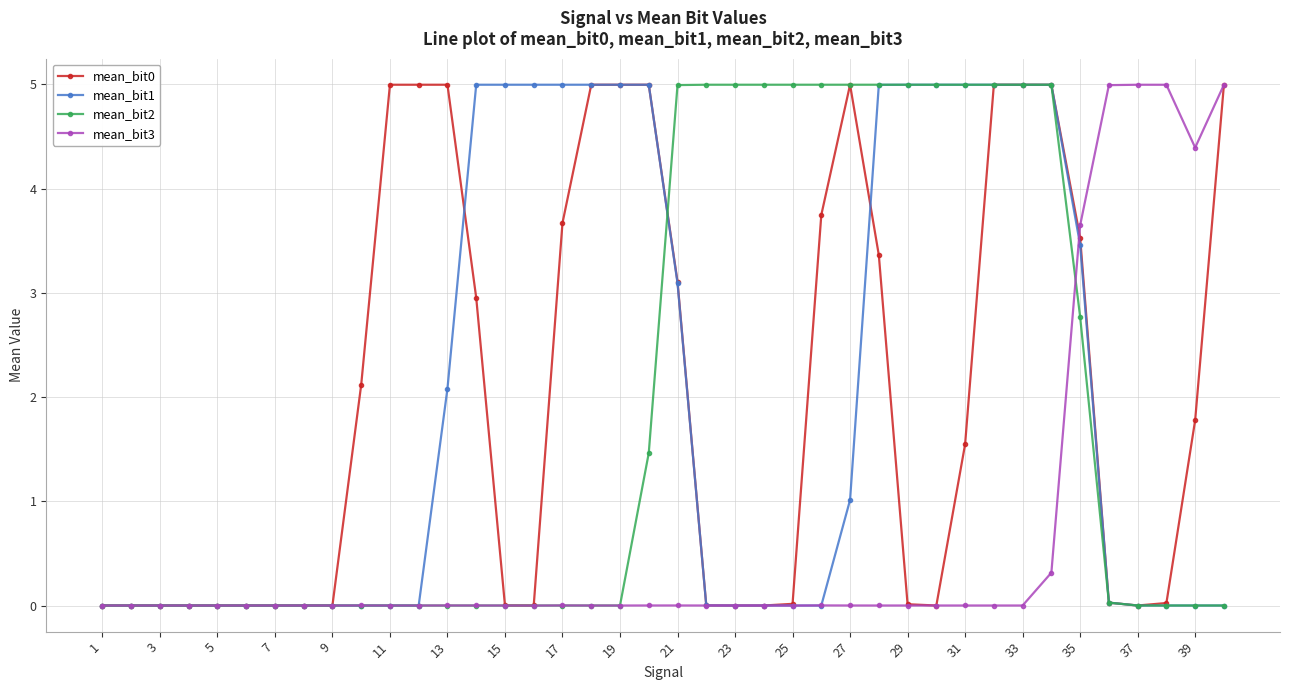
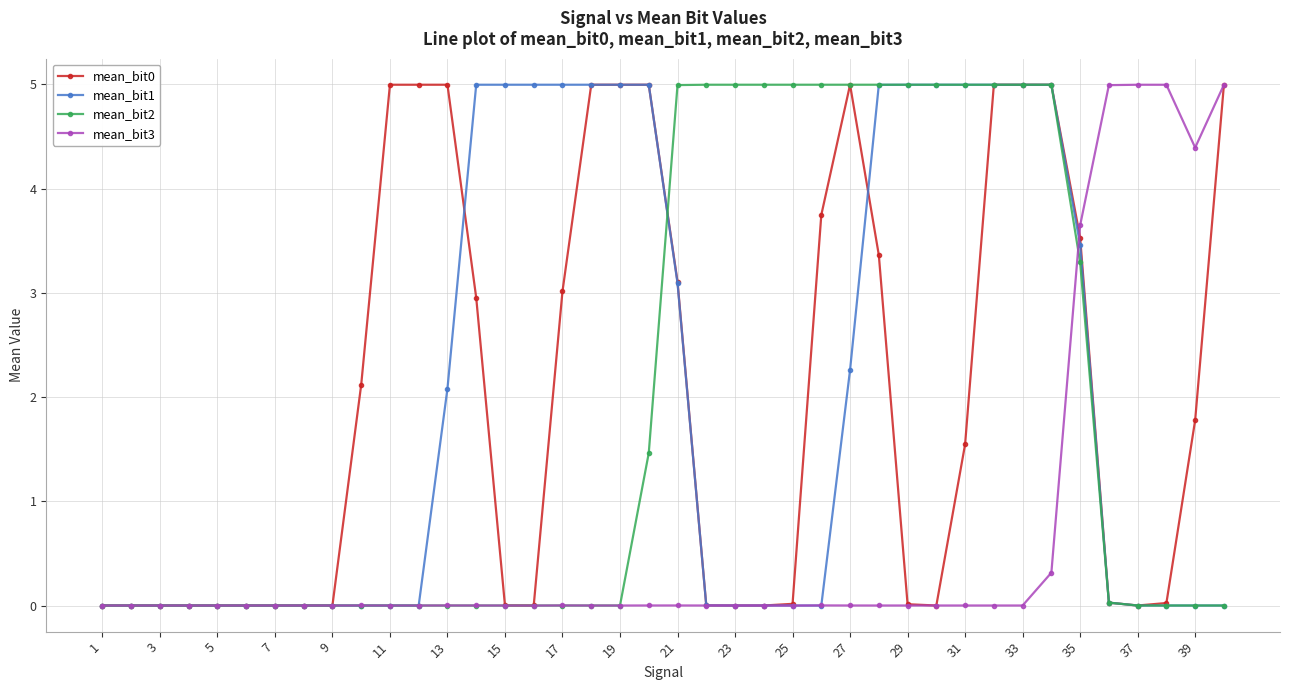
mean_bit0, 17: 3.67 -> 3.02
mean_bit1, 27: 1.01 -> 2.26
mean_bit2, 35: 2.77 -> 3.29
